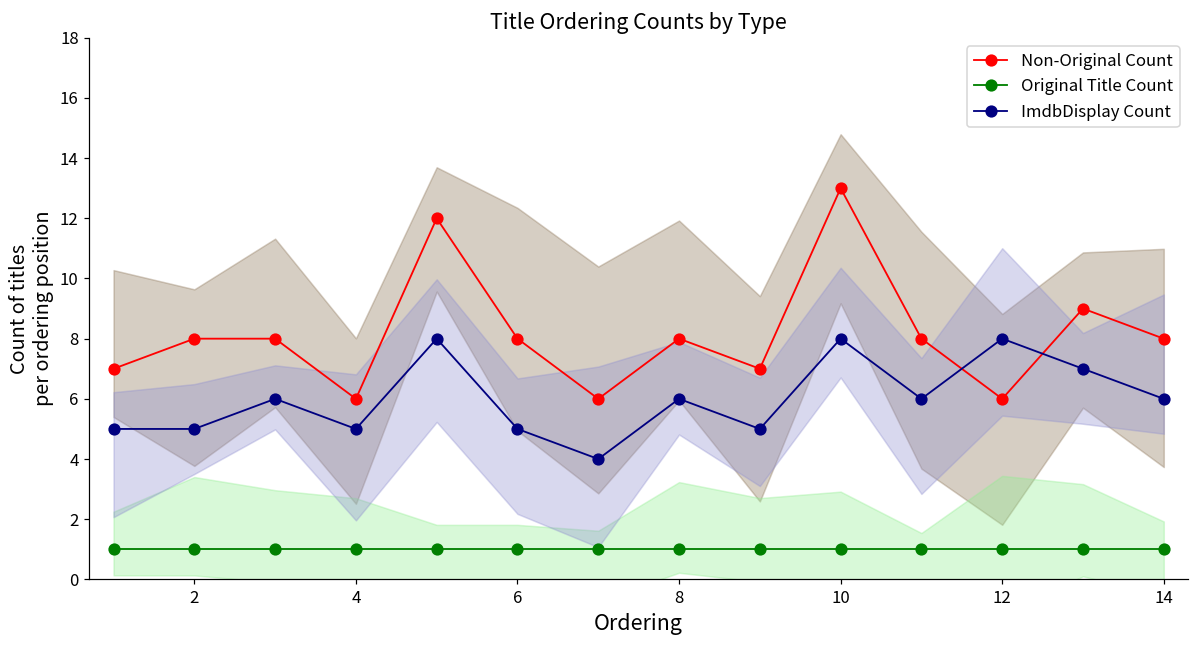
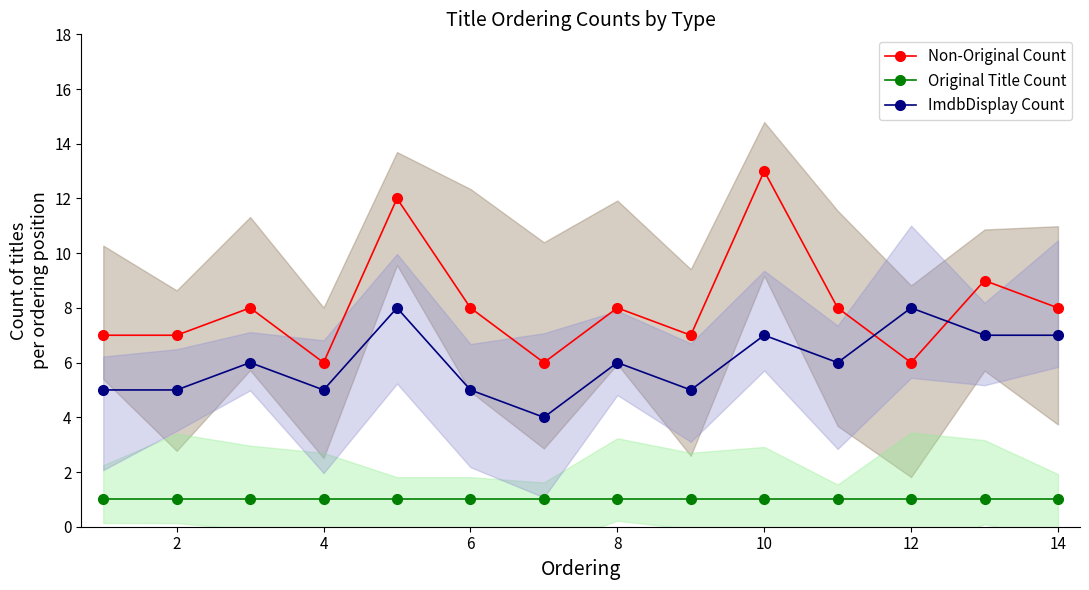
Non-Original Count, 2: 8 -> 7
ImdbDisplay Count, 10: 8 -> 7
ImdbDisplay Count, 14: 6 -> 7
